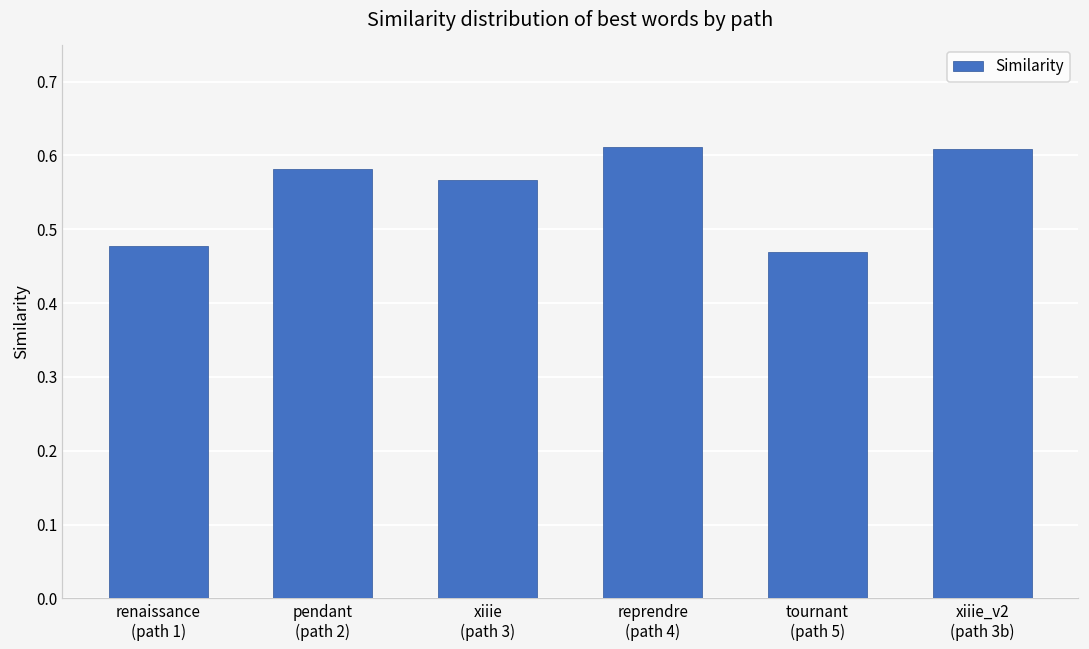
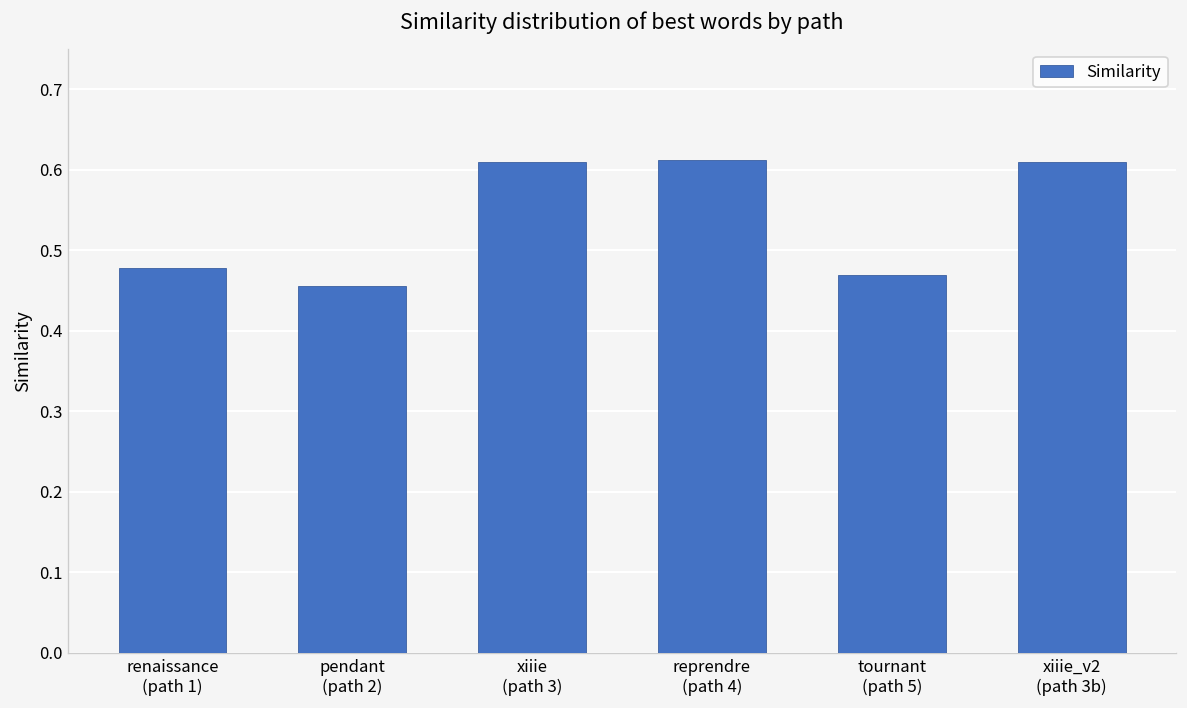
pendant (path 2): 0.58 -> 0.46
xiiie (path 3): 0.57 -> 0.61
